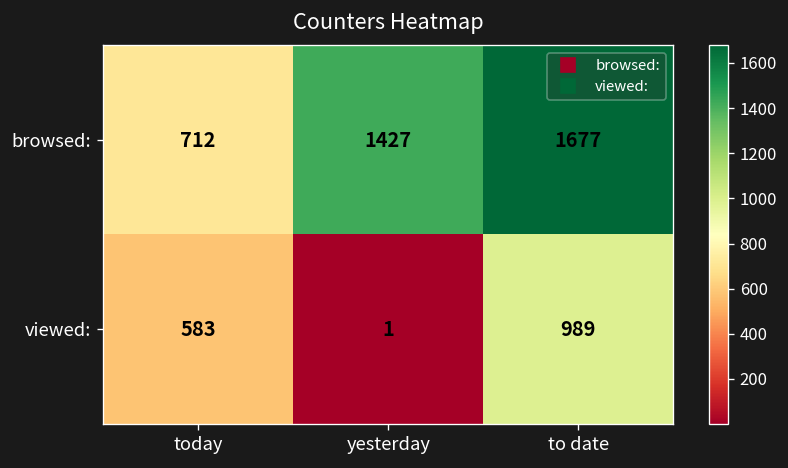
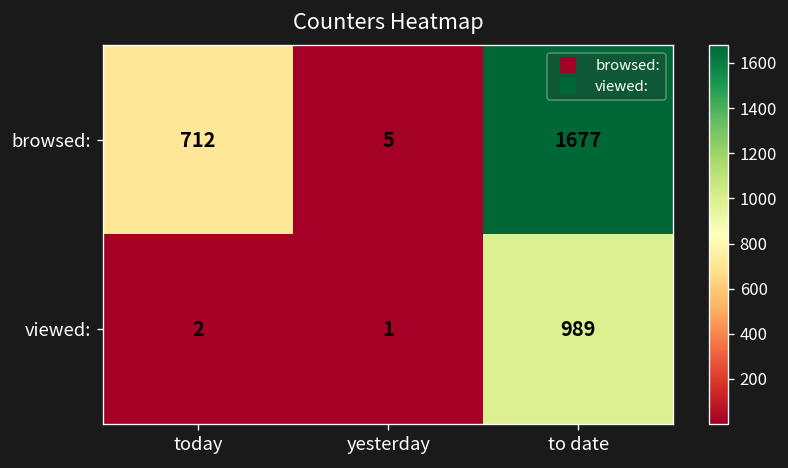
browsed:, yesterday: 1427 -> 5
viewed:, today: 583 -> 2
